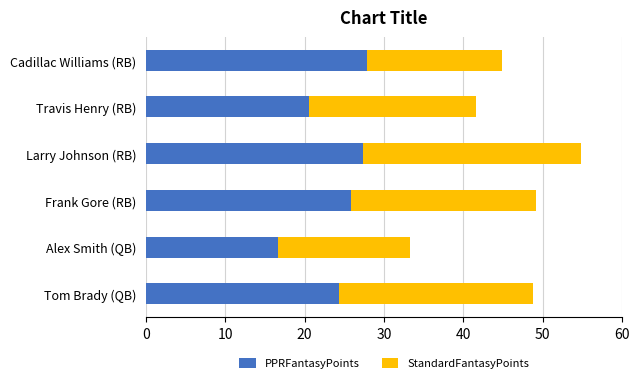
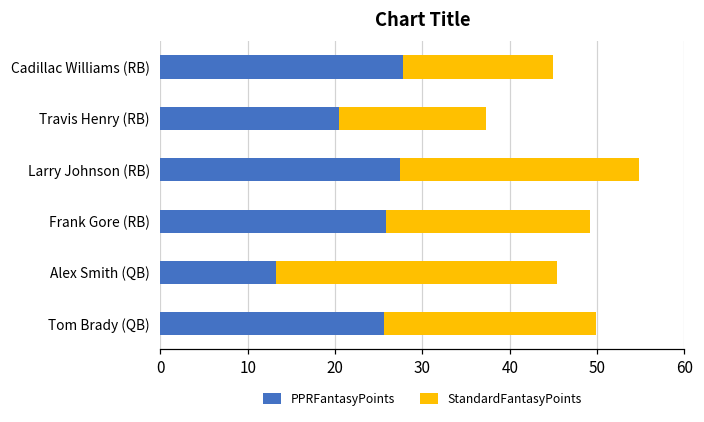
StandardFantasyPoints, Travis Henry (RB): 21 -> 17
PPRFantasyPoints, Alex Smith (QB): 17 -> 13
StandardFantasyPoints, Alex Smith (QB): 17 -> 32
PPRFantasyPoints, Tom Brady (QB): 24 -> 26
